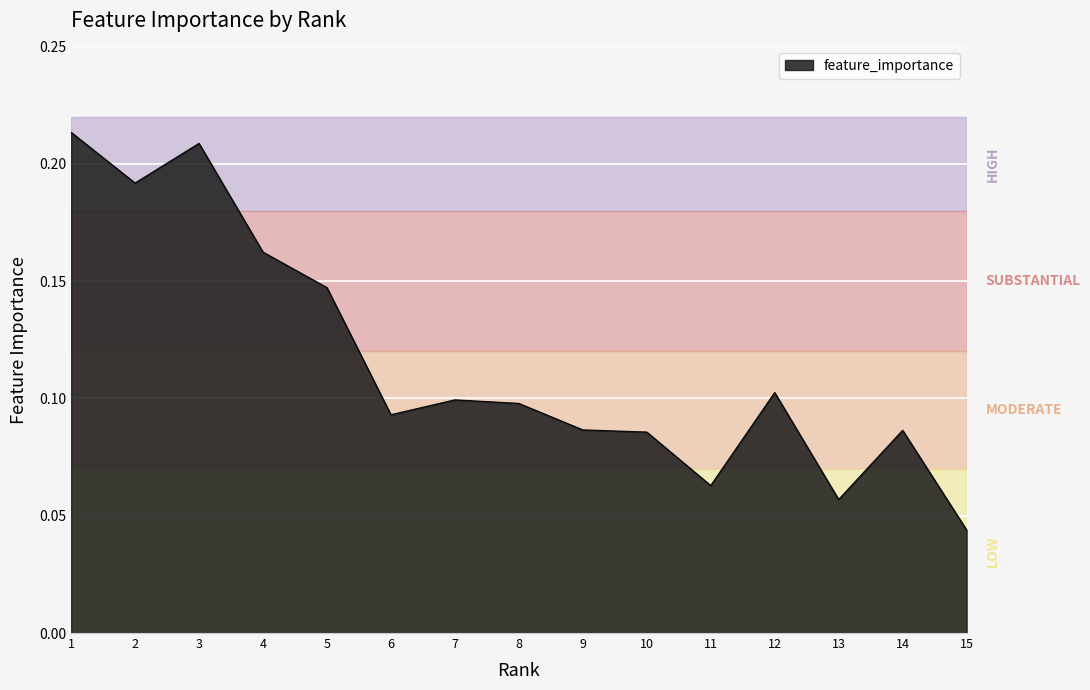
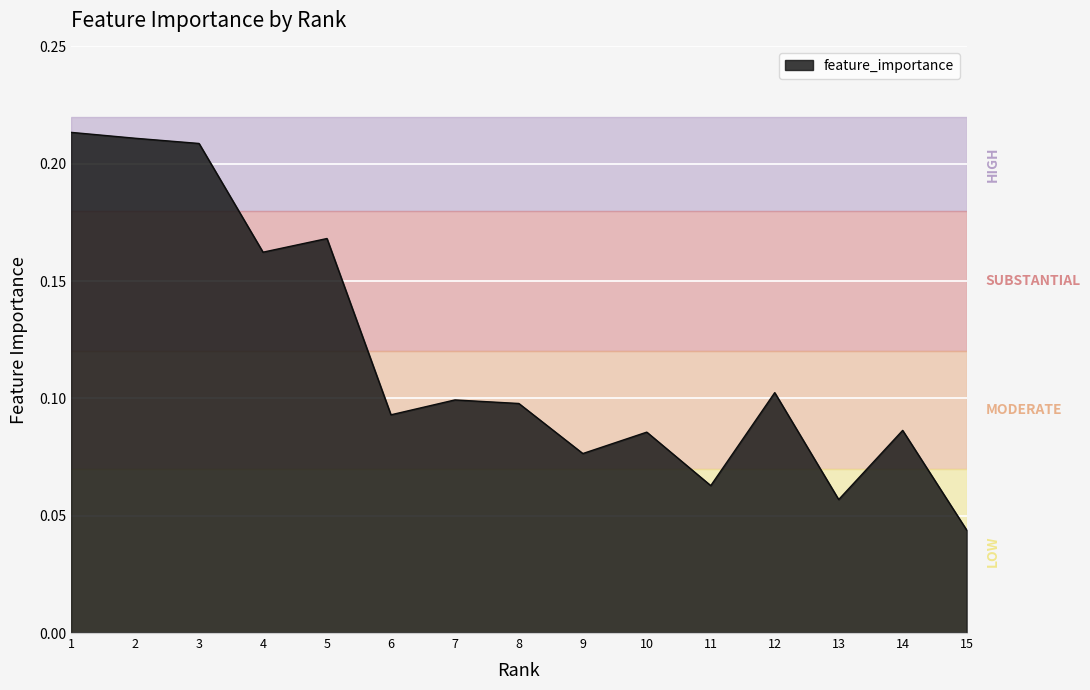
2: 0.192 -> 0.211
5: 0.147 -> 0.168
9: 0.087 -> 0.076
